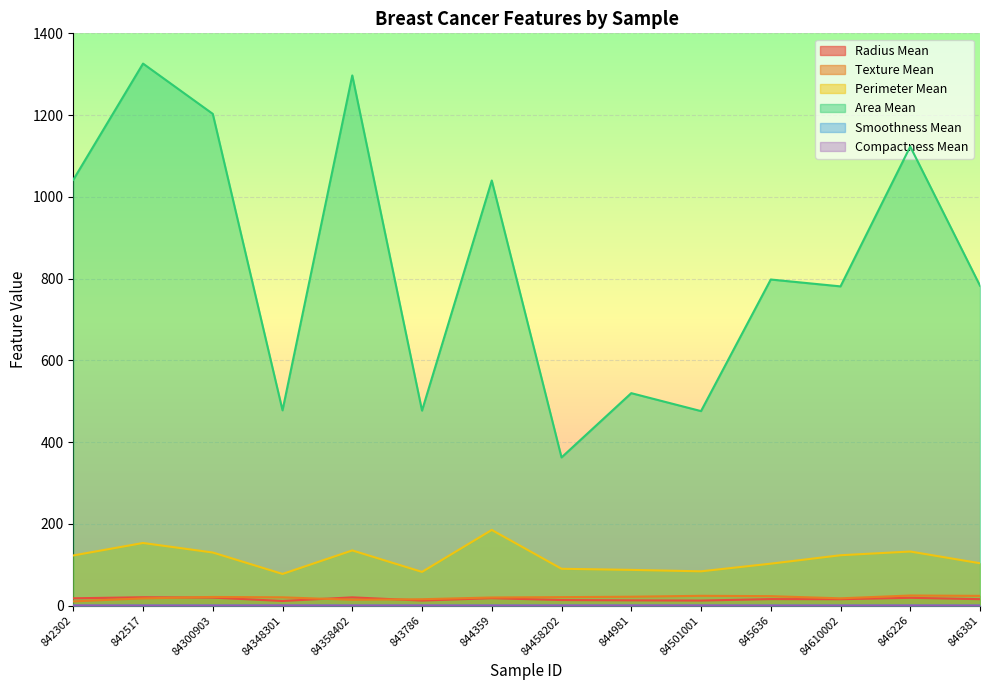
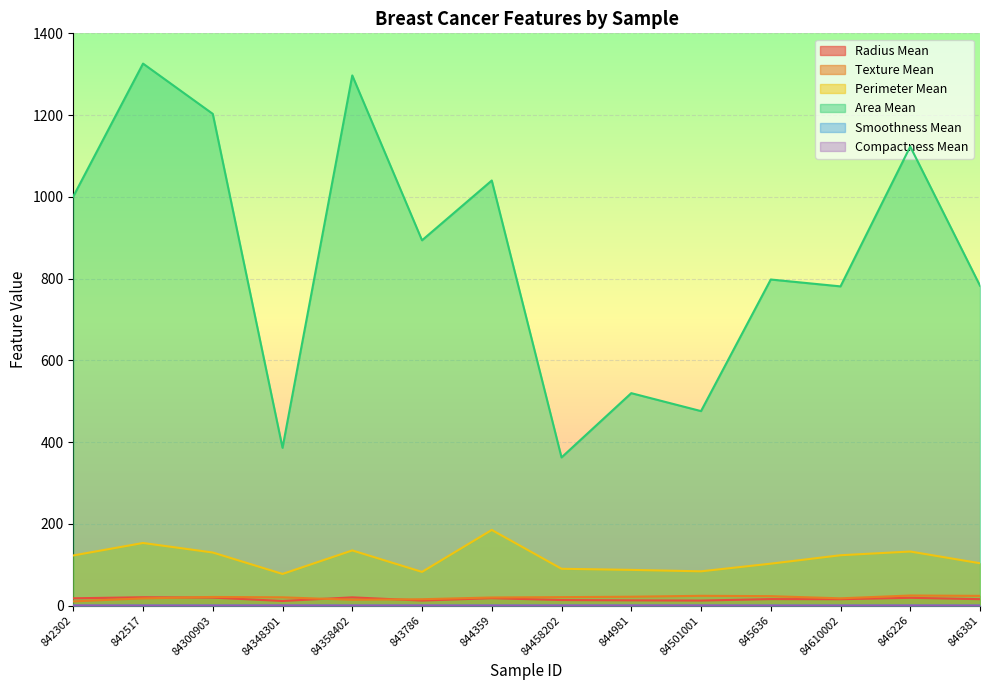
Area Mean, 842302: 1040 -> 1000
Area Mean, 84348301: 480 -> 390
Area Mean, 843786: 480 -> 890
